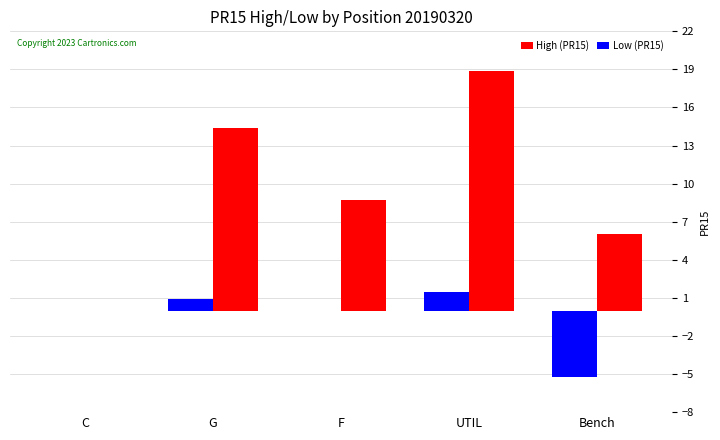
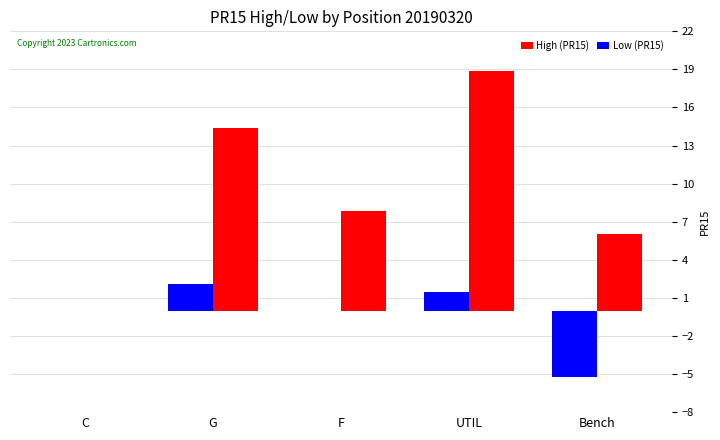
Low (PR15), G: 0.9 -> 2.1
High (PR15), F: 8.7 -> 7.9
